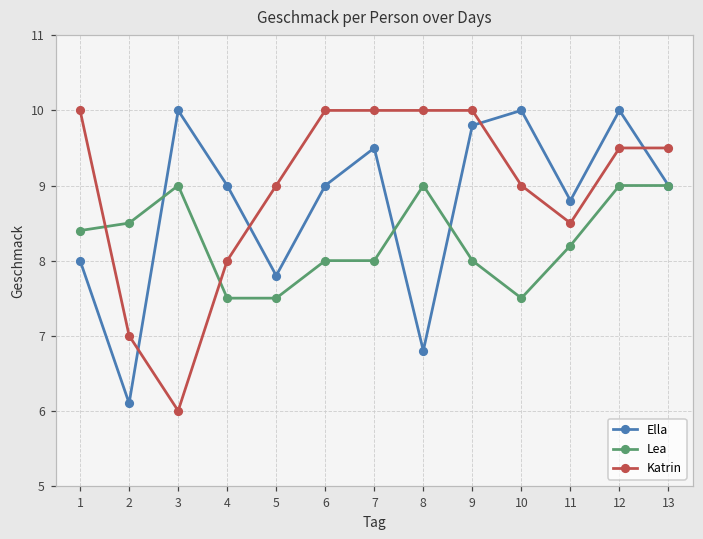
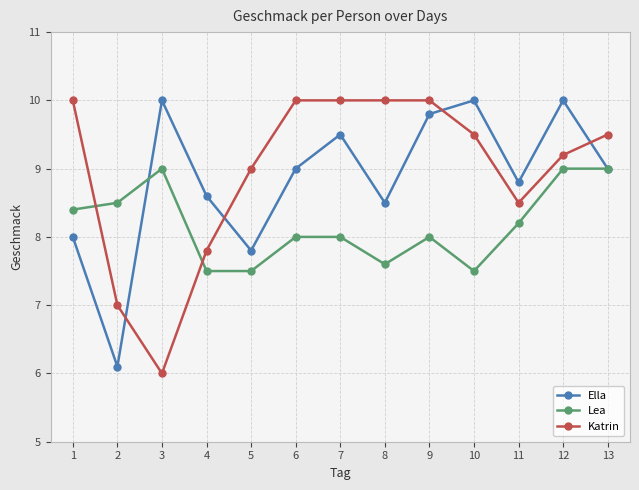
Ella, 4: 9.0 -> 8.6
Katrin, 4: 8.0 -> 7.8
Ella, 8: 6.8 -> 8.5
Lea, 8: 9.0 -> 7.6
Katrin, 10: 9.0 -> 9.5
Katrin, 12: 9.5 -> 9.2
